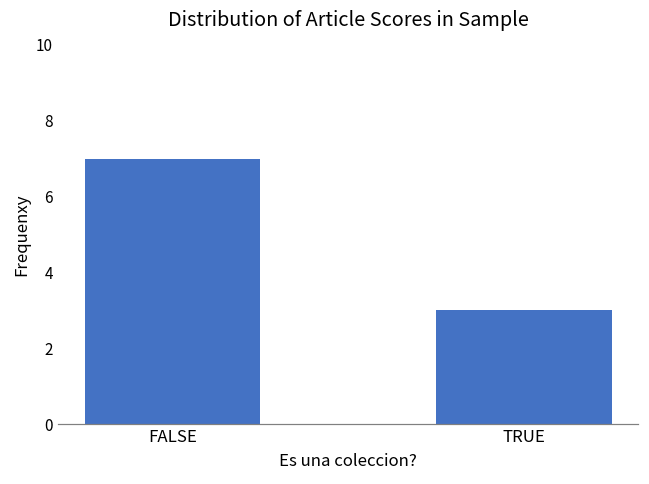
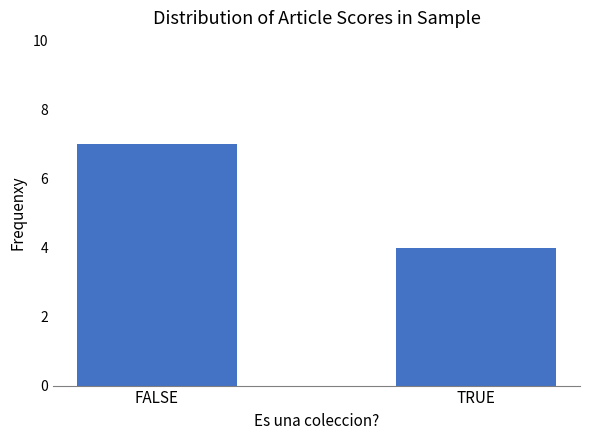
TRUE: 3 -> 4
